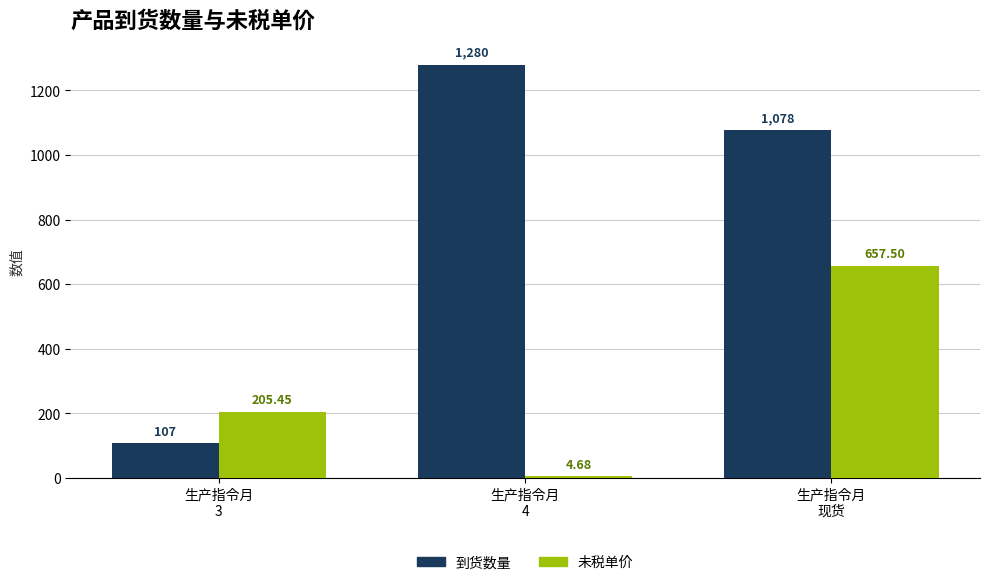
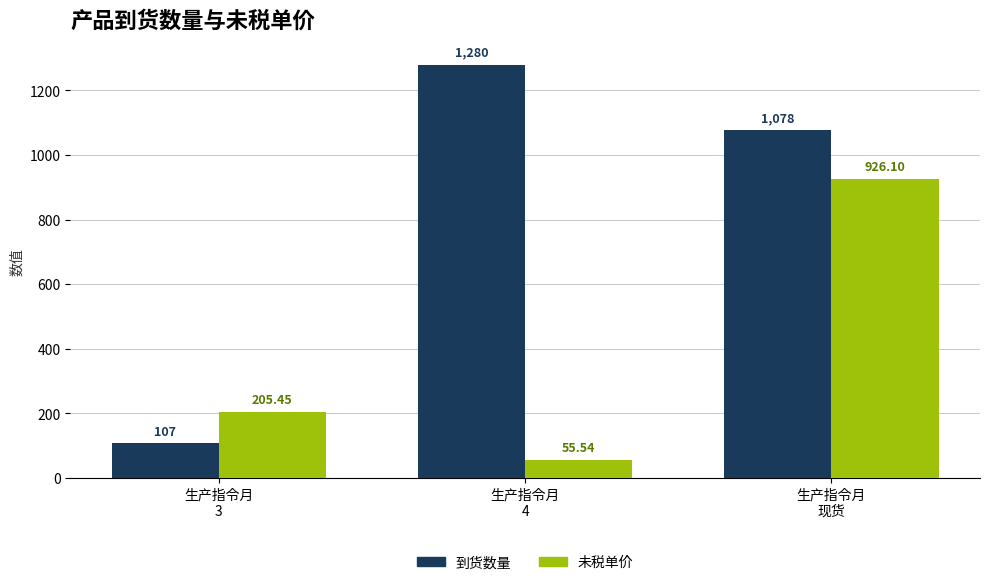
未税单价, 生产指令月 4: 4.68 -> 55.54
未税单价, 生产指令月 现货: 657.50 -> 926.10
